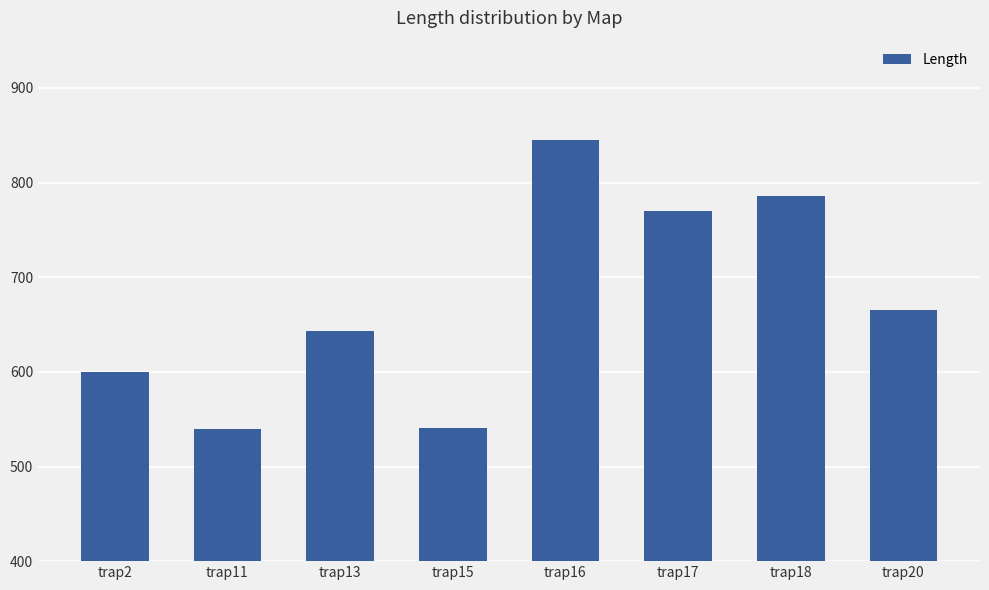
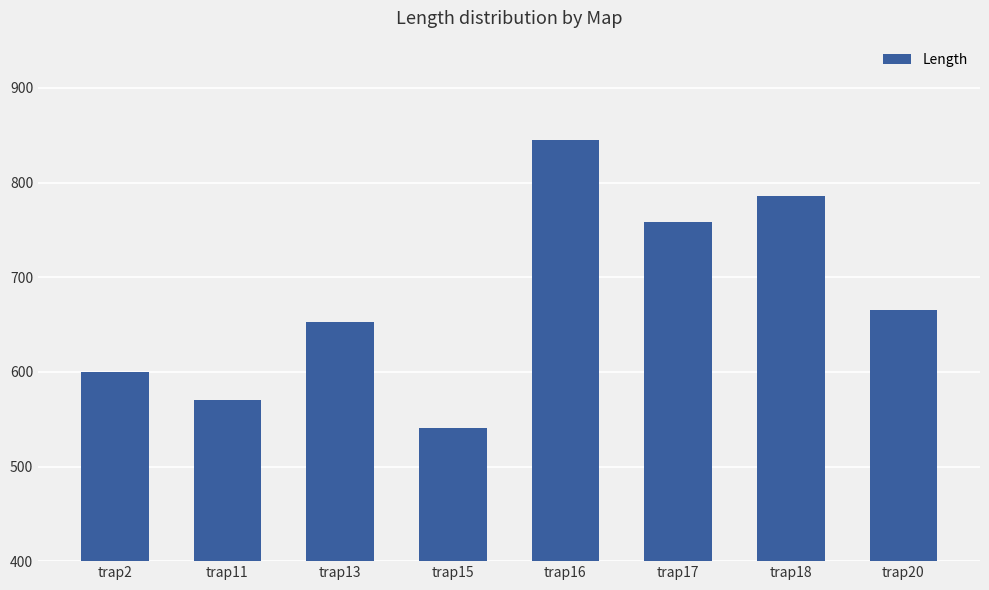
trap11: 540 -> 570
trap13: 640 -> 650
trap17: 770 -> 760
